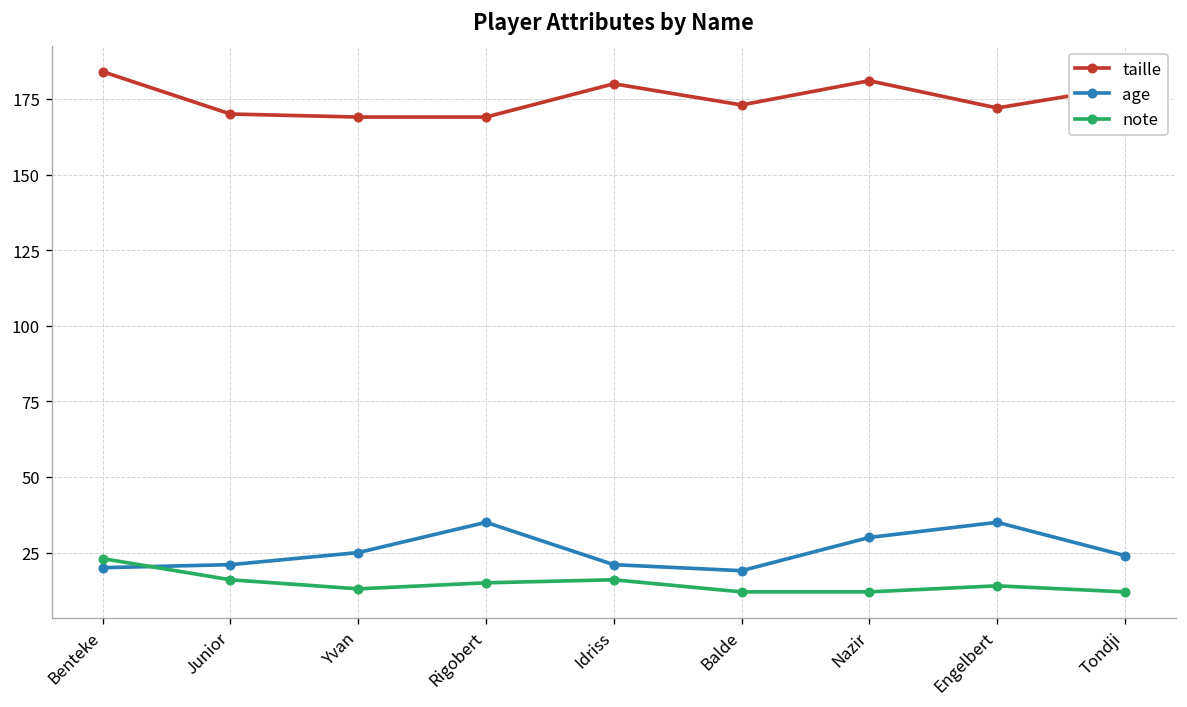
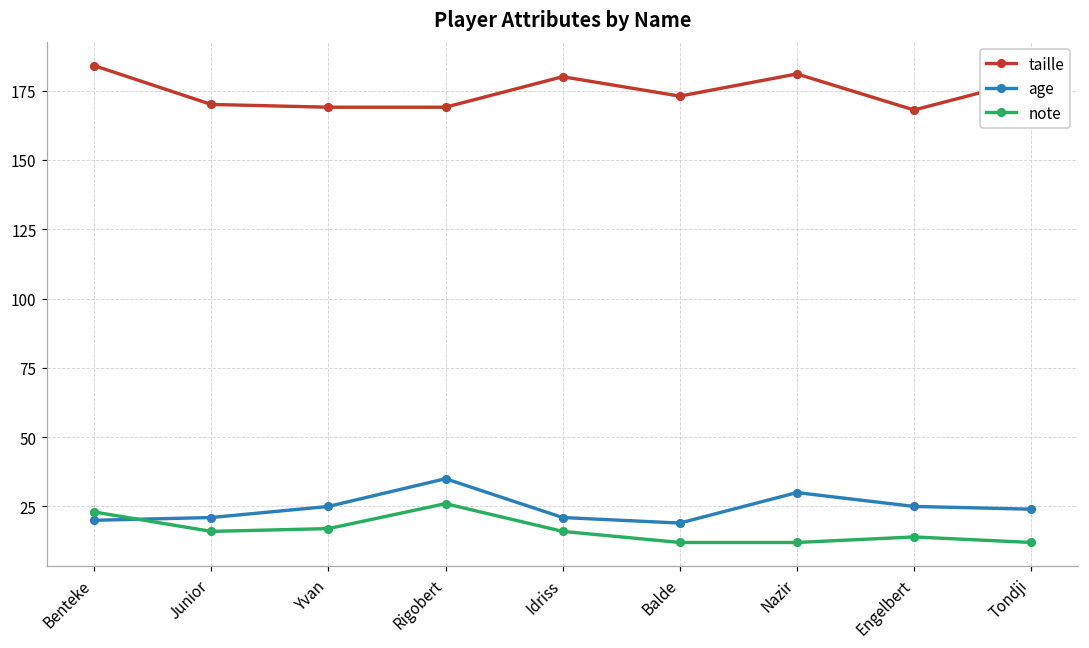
note, Yvan: 13 -> 17
note, Rigobert: 15 -> 26
taille, Engelbert: 172 -> 168
age, Engelbert: 35 -> 25
